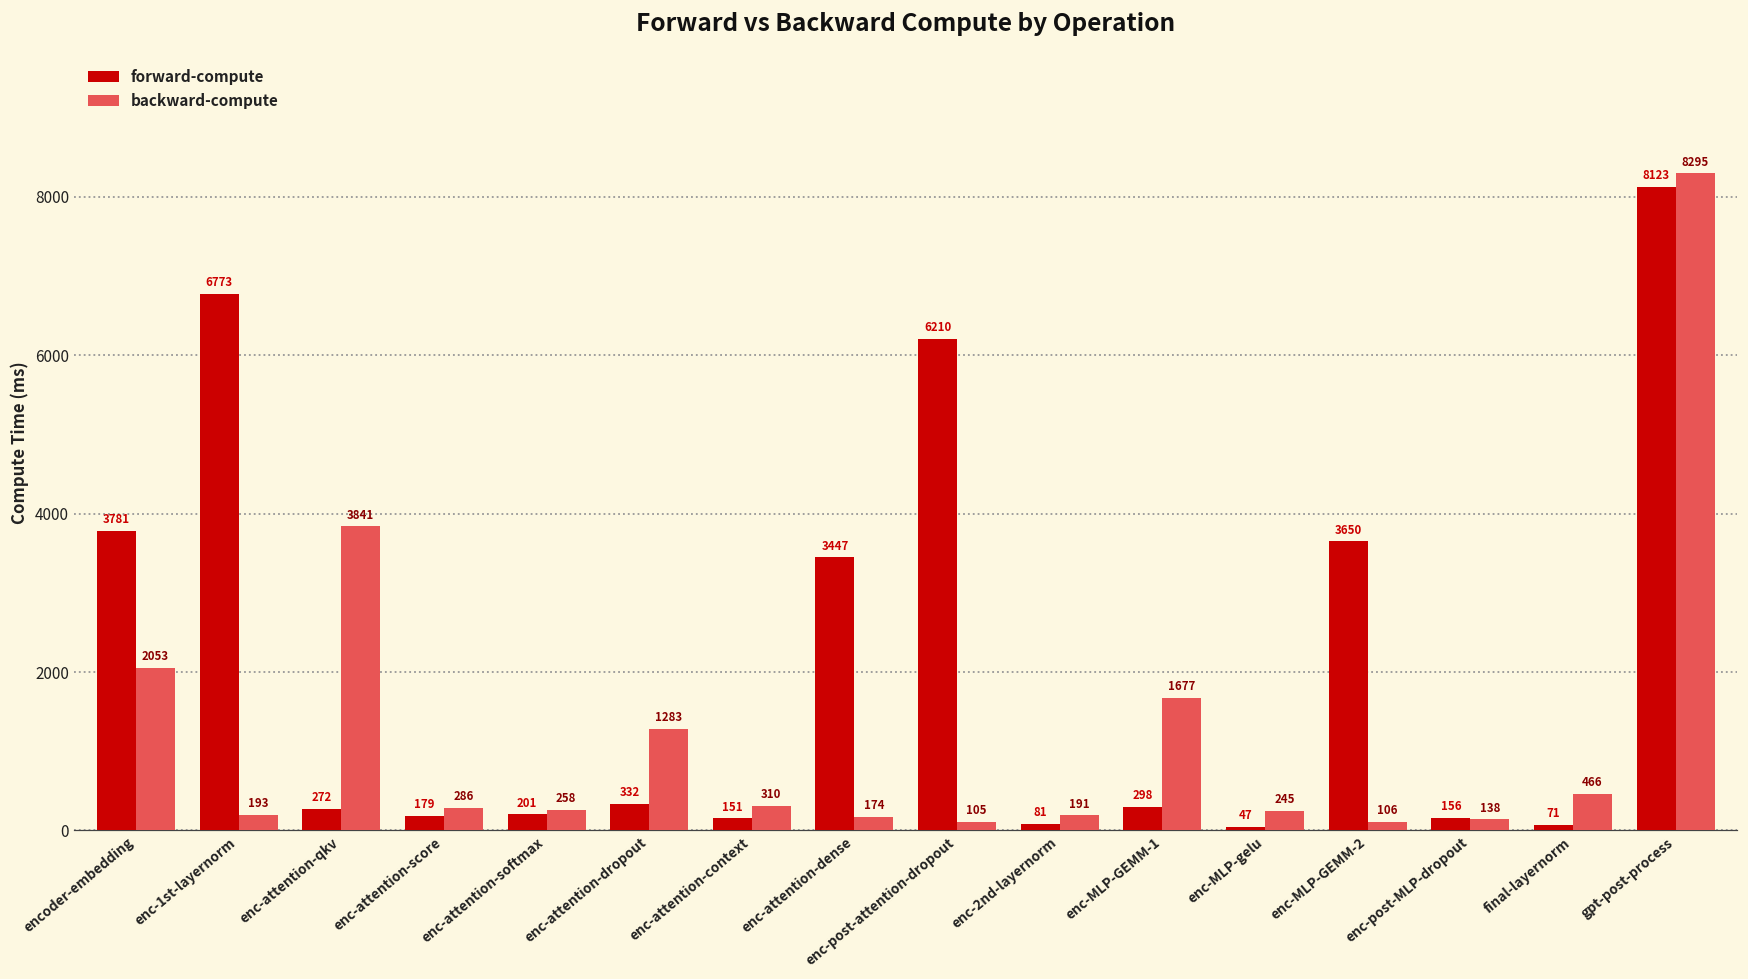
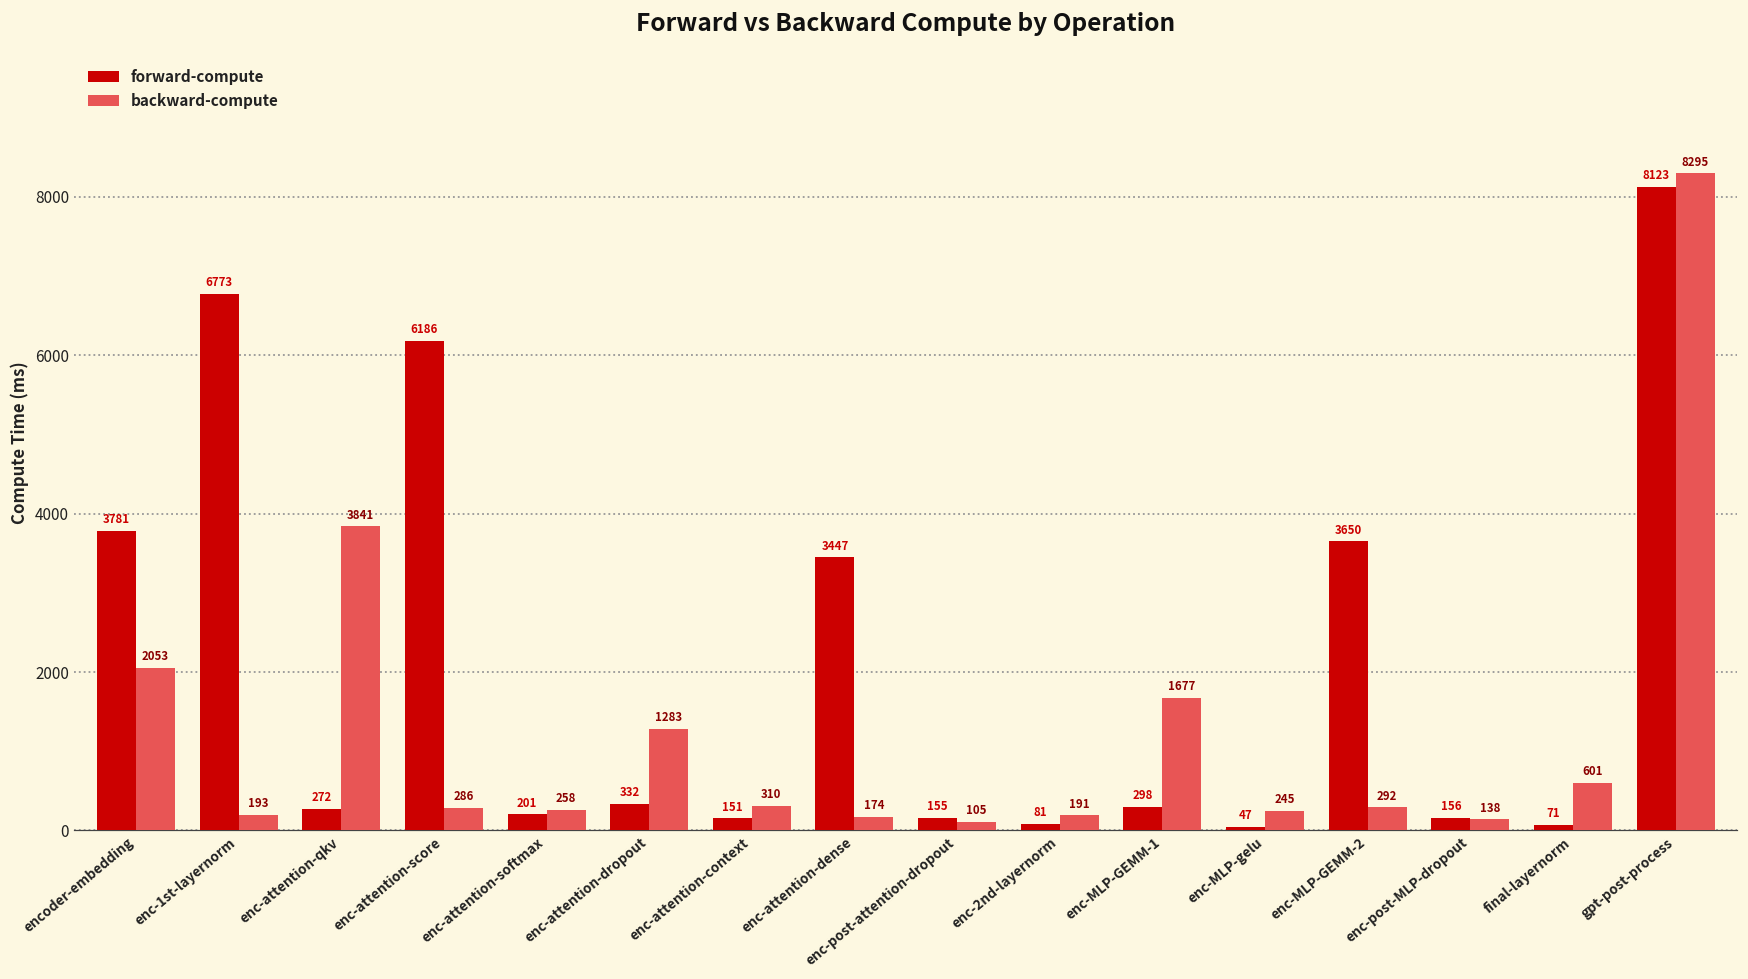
forward-compute, enc-attention-score: 179 -> 6186
forward-compute, enc-post-attention-dropout: 6210 -> 155
backward-compute, enc-MLP-GEMM-2: 106 -> 292
backward-compute, final-layernorm: 466 -> 601
